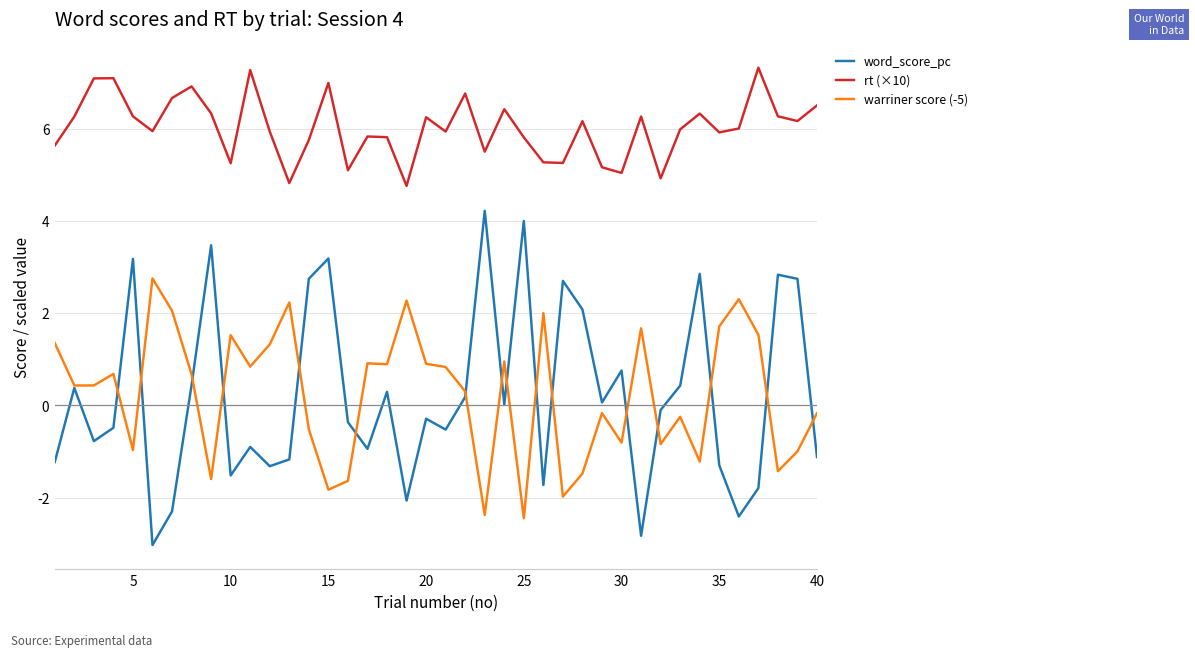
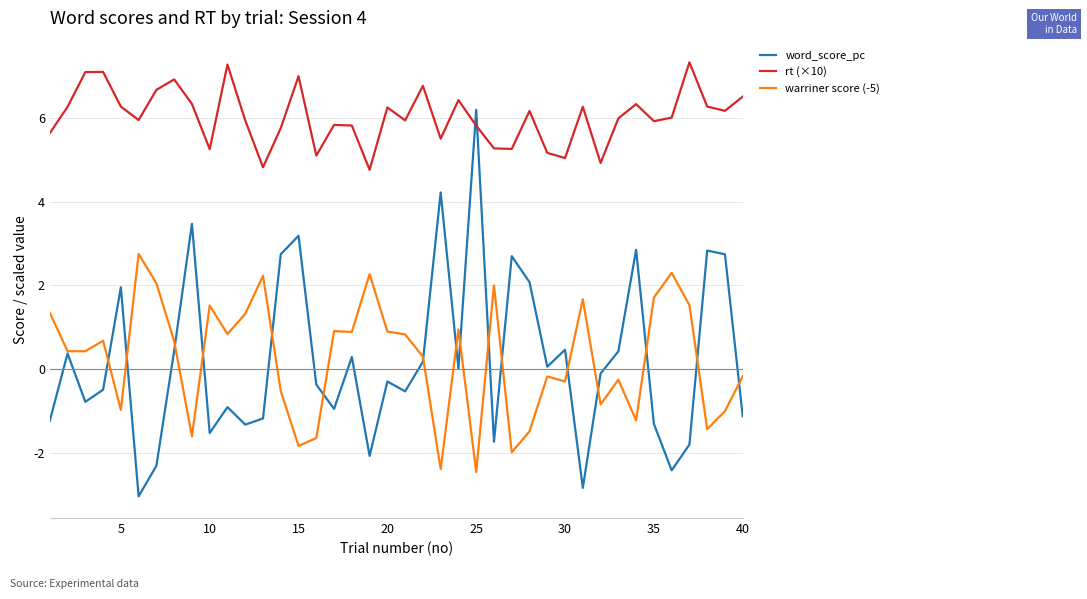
word_score_pc, 5: 3.2 -> 2.0
word_score_pc, 25: 4.0 -> 6.2
word_score_pc, 30: 0.8 -> 0.5
warriner score (-5), 30: -0.8 -> -0.3
